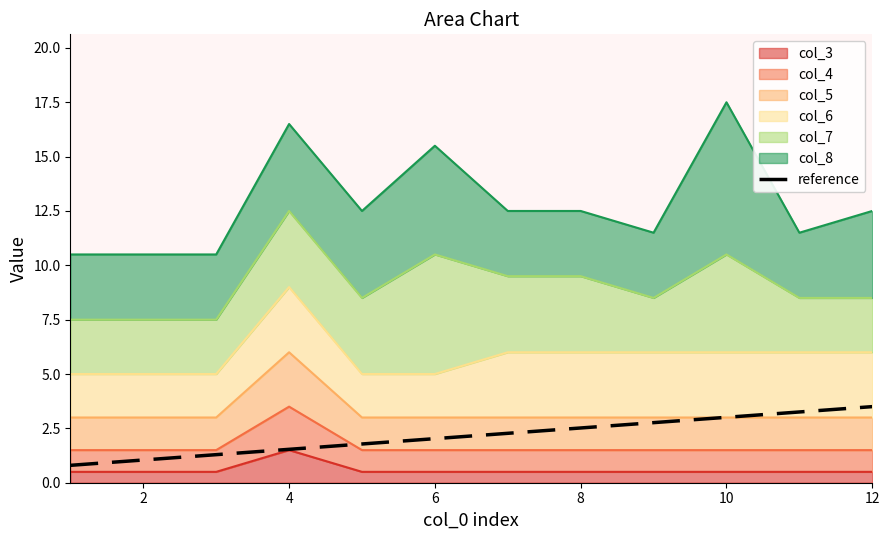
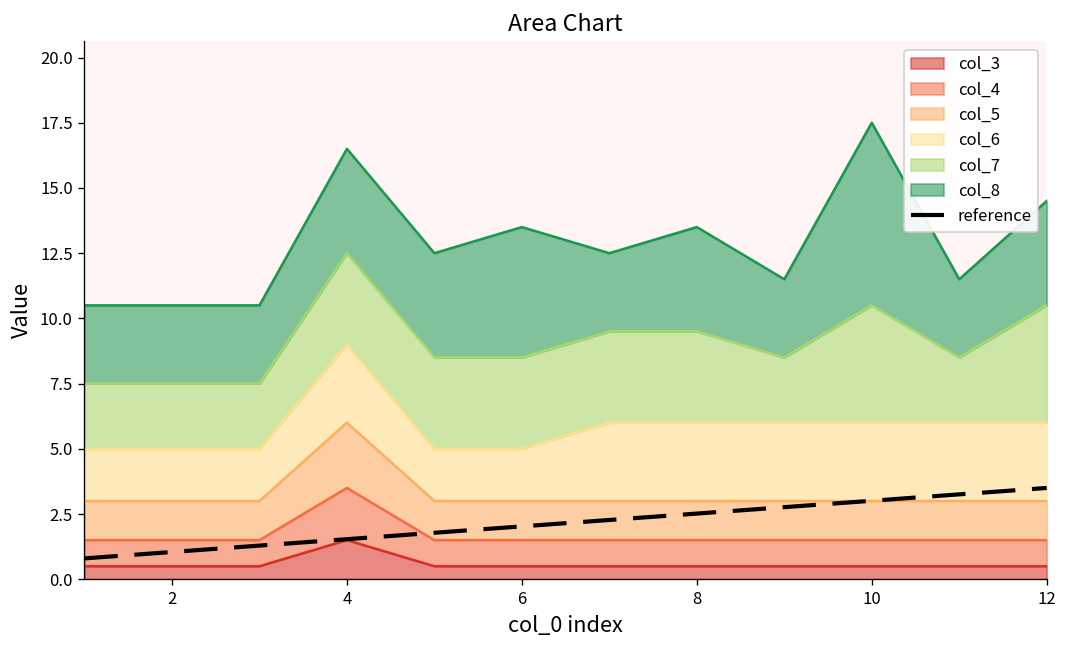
col_7, 6: 5.5 -> 3.5
col_8, 8: 3.0 -> 4.0
col_7, 12: 2.5 -> 4.5
